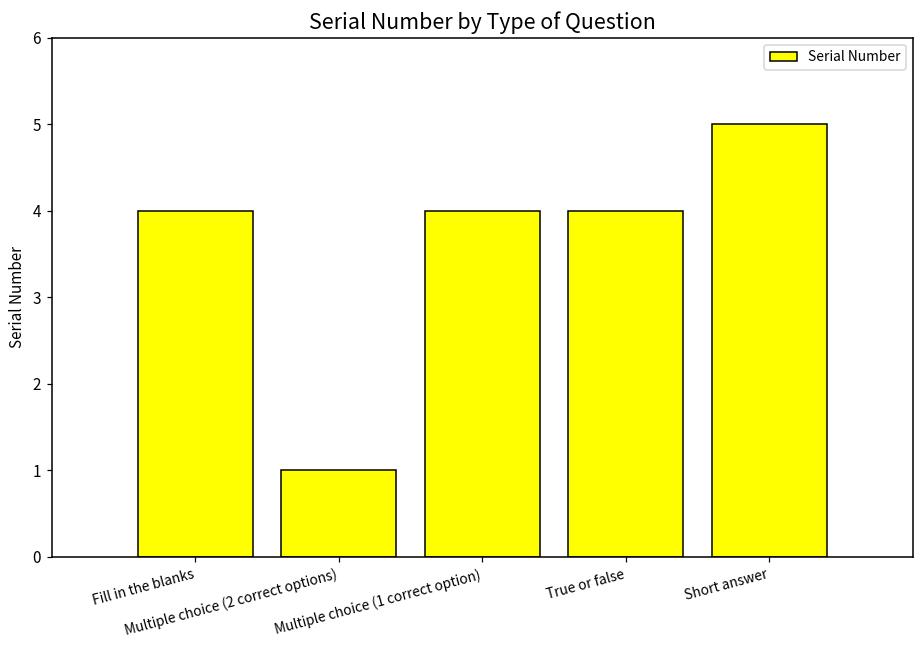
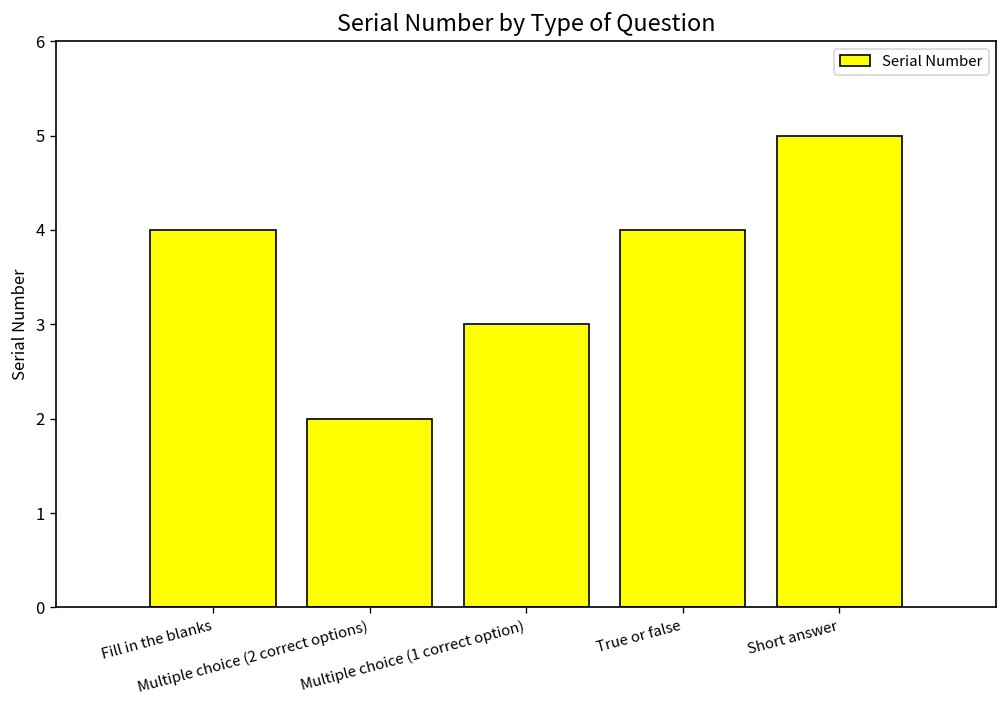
Multiple choice (2 correct options): 1 -> 2
Multiple choice (1 correct option): 4 -> 3
